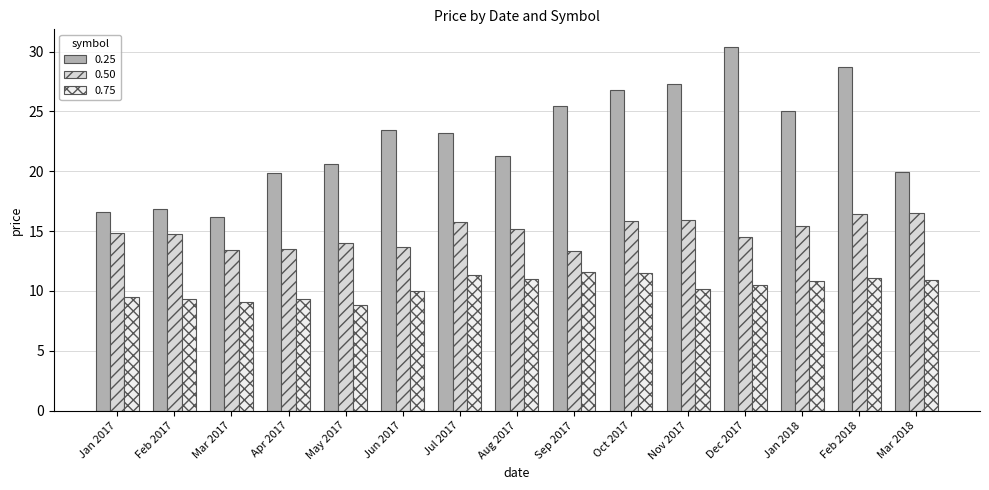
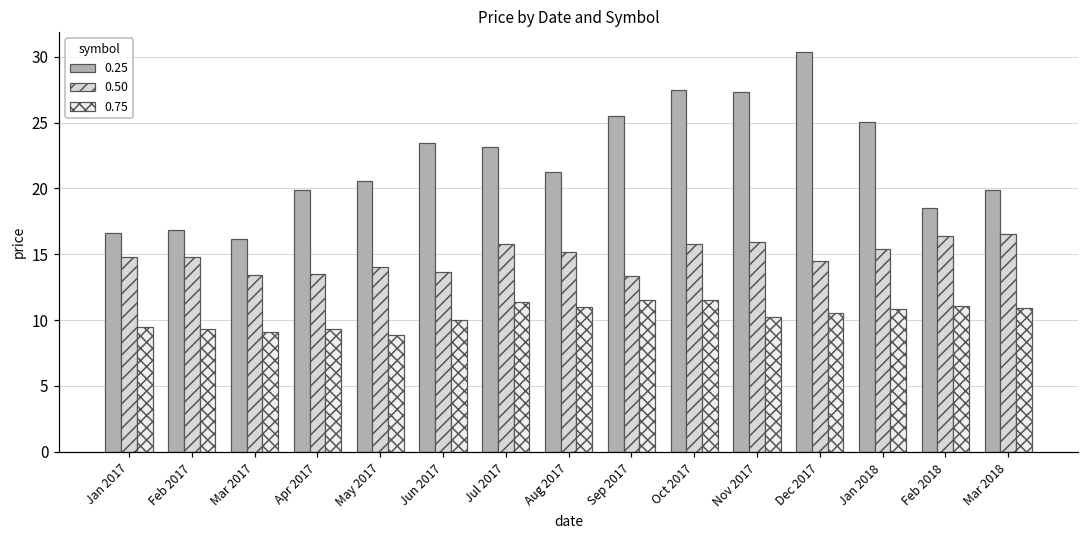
0.25, Oct 2017: 26.8 -> 27.5
0.25, Feb 2018: 28.7 -> 18.5
